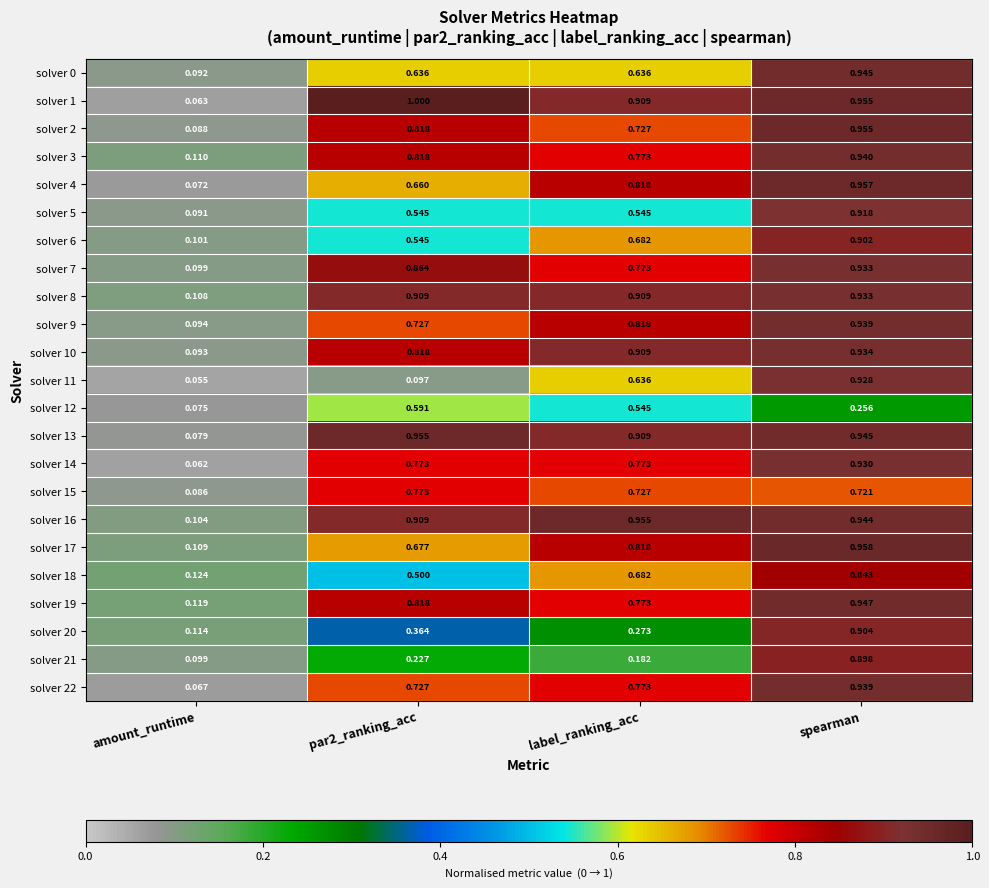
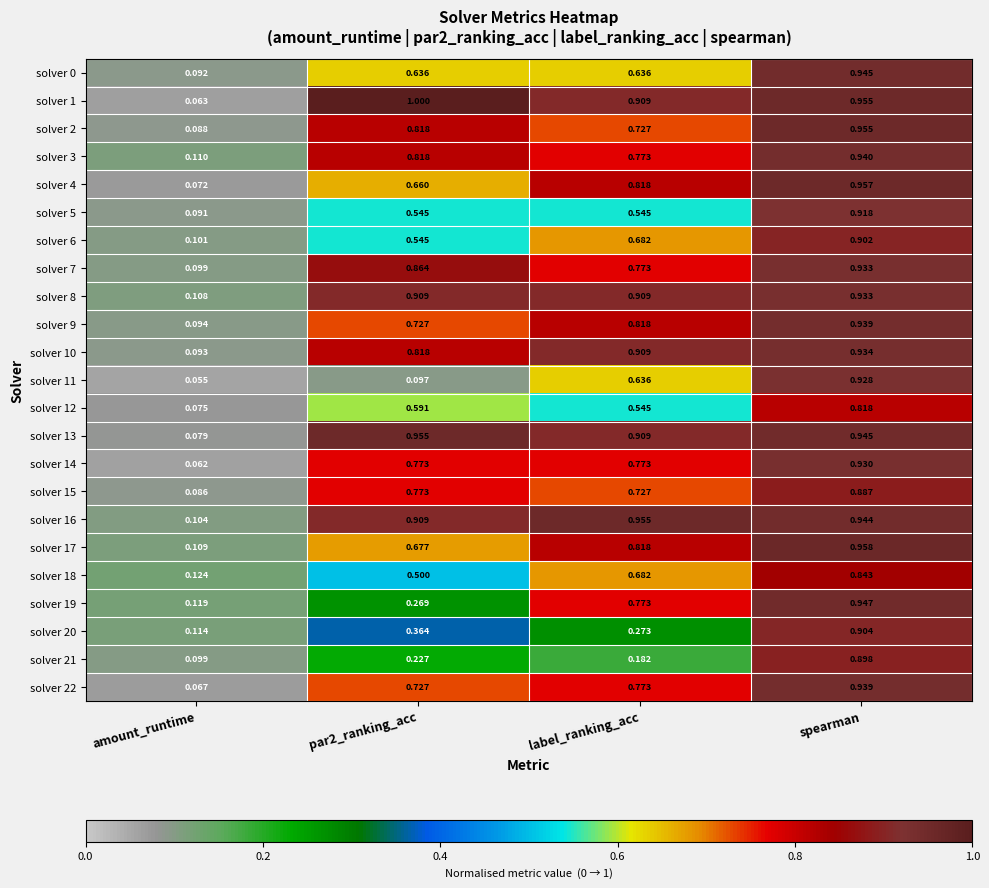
solver 12, spearman: 0.256 -> 0.818
solver 15, spearman: 0.721 -> 0.887
solver 19, par2_ranking_acc: 0.818 -> 0.269
